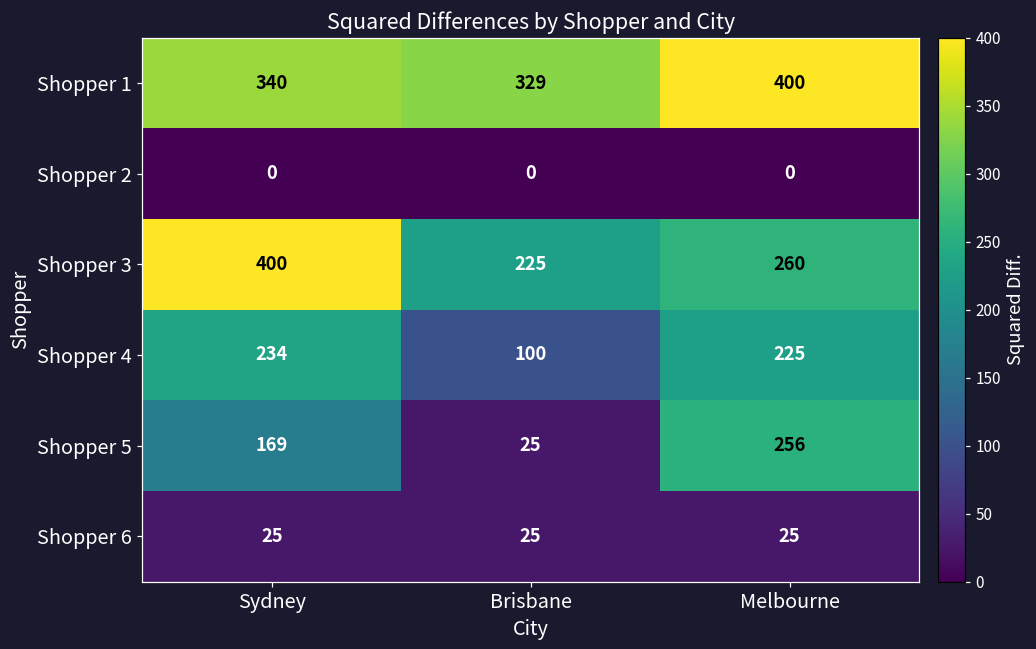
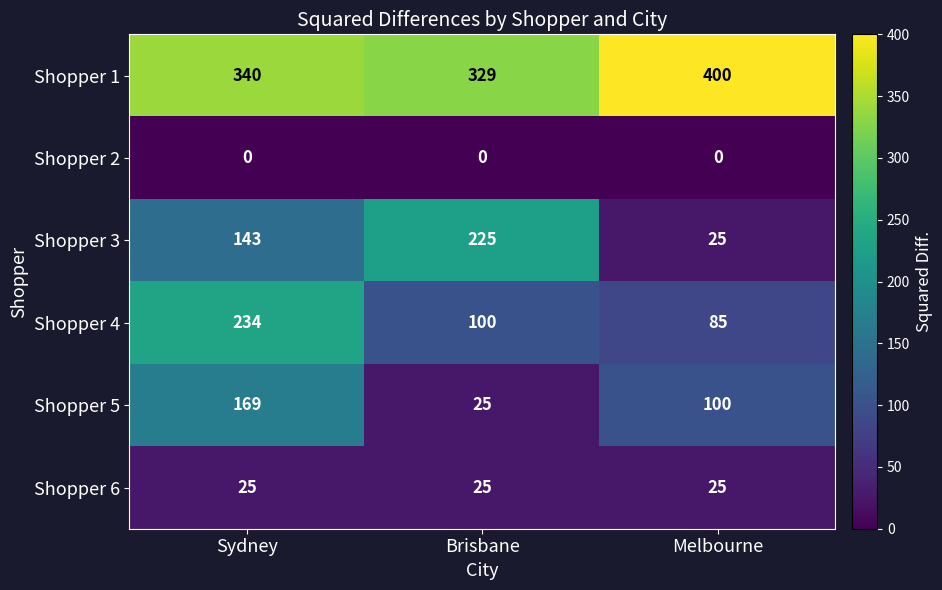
Shopper 3, Sydney: 400 -> 143
Shopper 3, Melbourne: 260 -> 25
Shopper 4, Melbourne: 225 -> 85
Shopper 5, Melbourne: 256 -> 100
